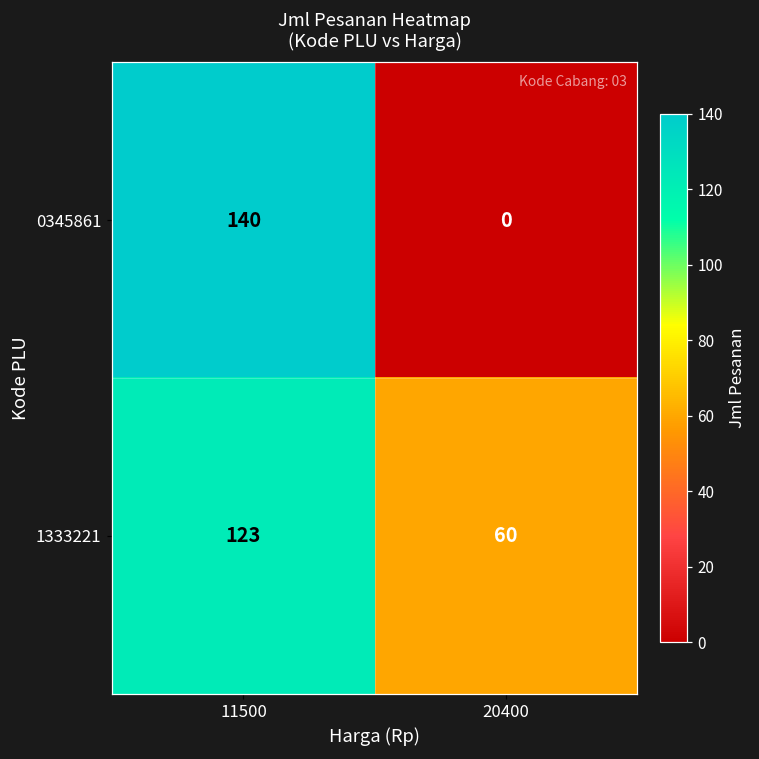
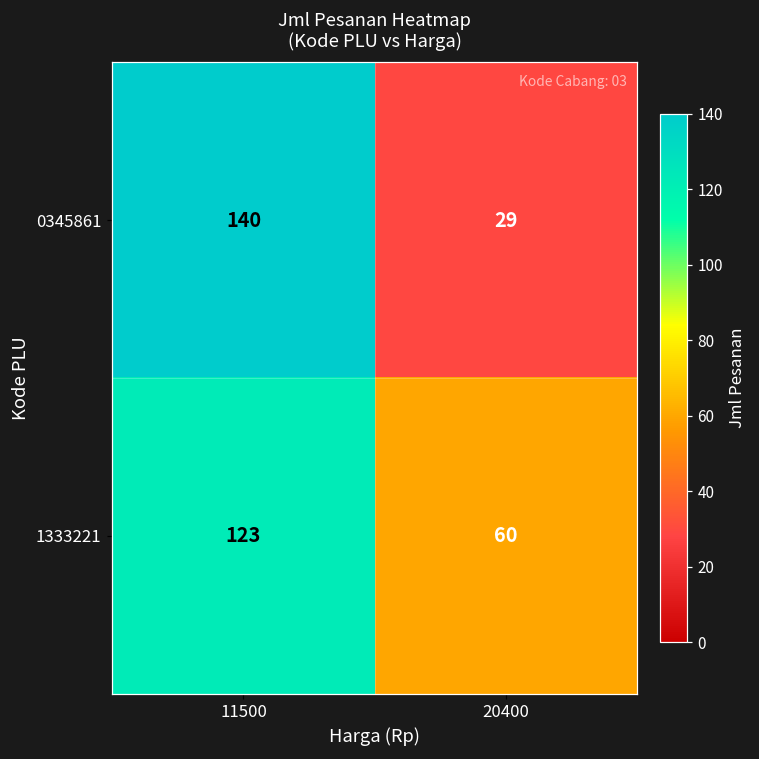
0345861, 20400: 0 -> 29
